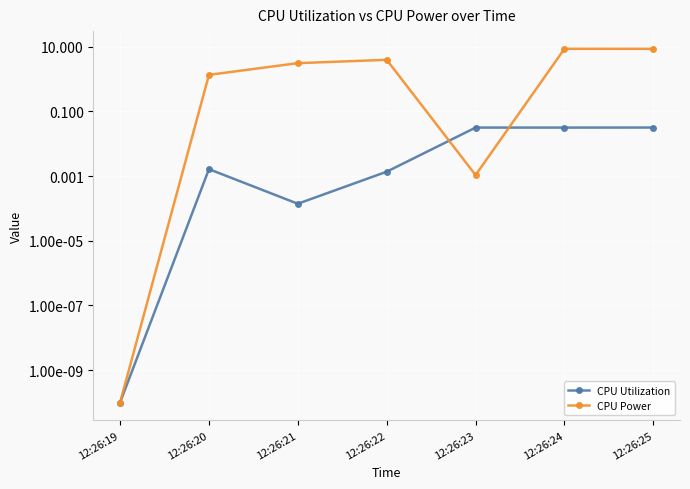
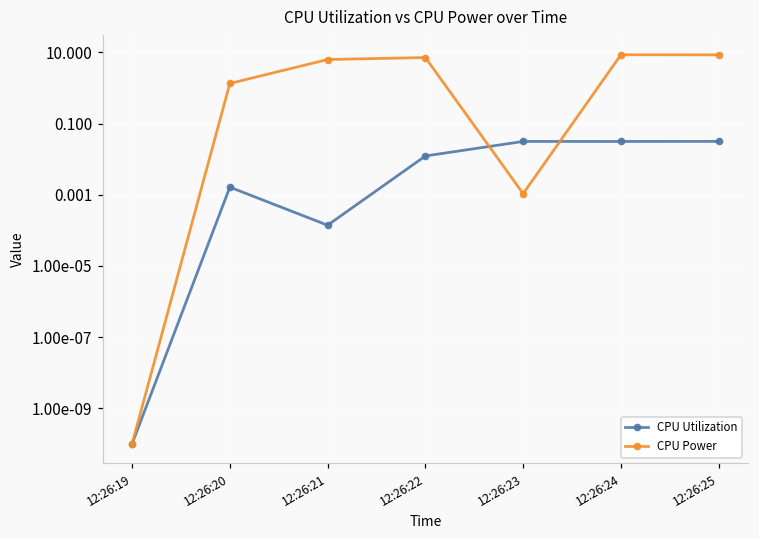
CPU Power, 12:26:21: 3 -> 6
CPU Utilization, 12:26:22: 0.0014 -> 0.012
CPU Power, 12:26:22: 4 -> 7
